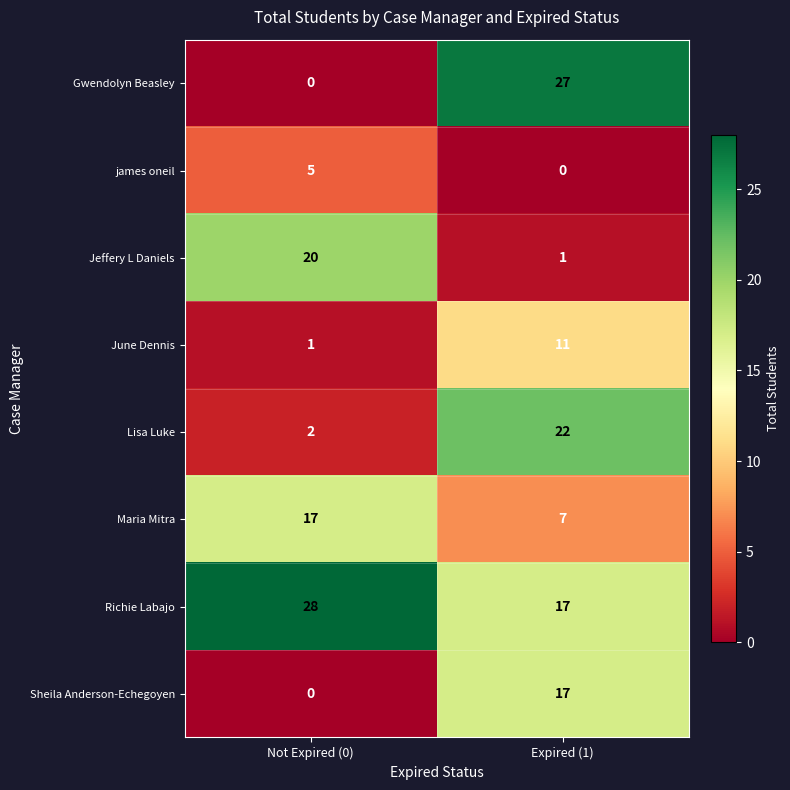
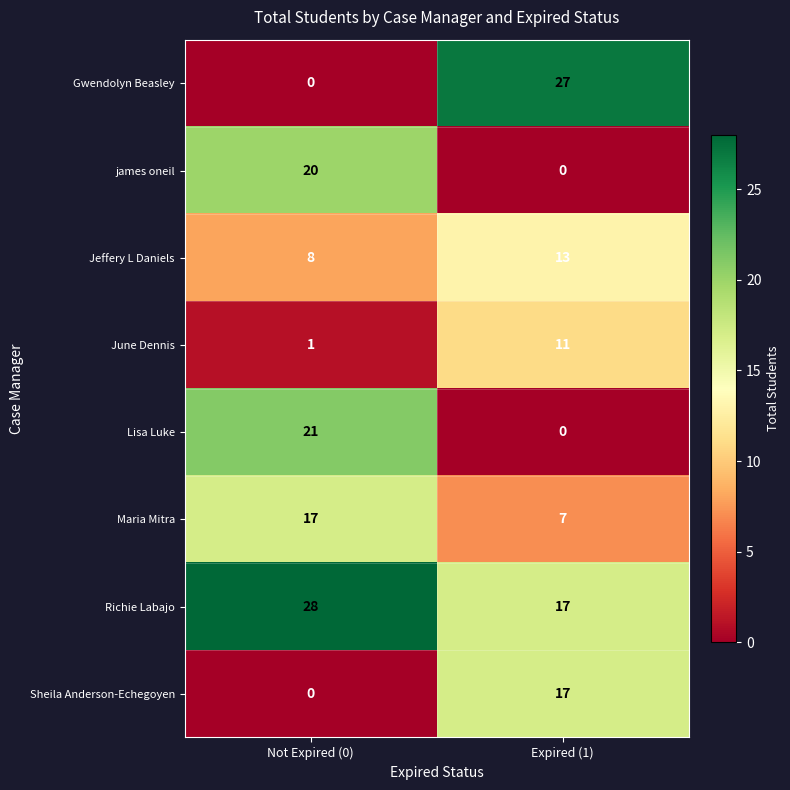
james oneil, Not Expired (0): 5 -> 20
Jeffery L Daniels, Not Expired (0): 20 -> 8
Jeffery L Daniels, Expired (1): 1 -> 13
Lisa Luke, Not Expired (0): 2 -> 21
Lisa Luke, Expired (1): 22 -> 0
